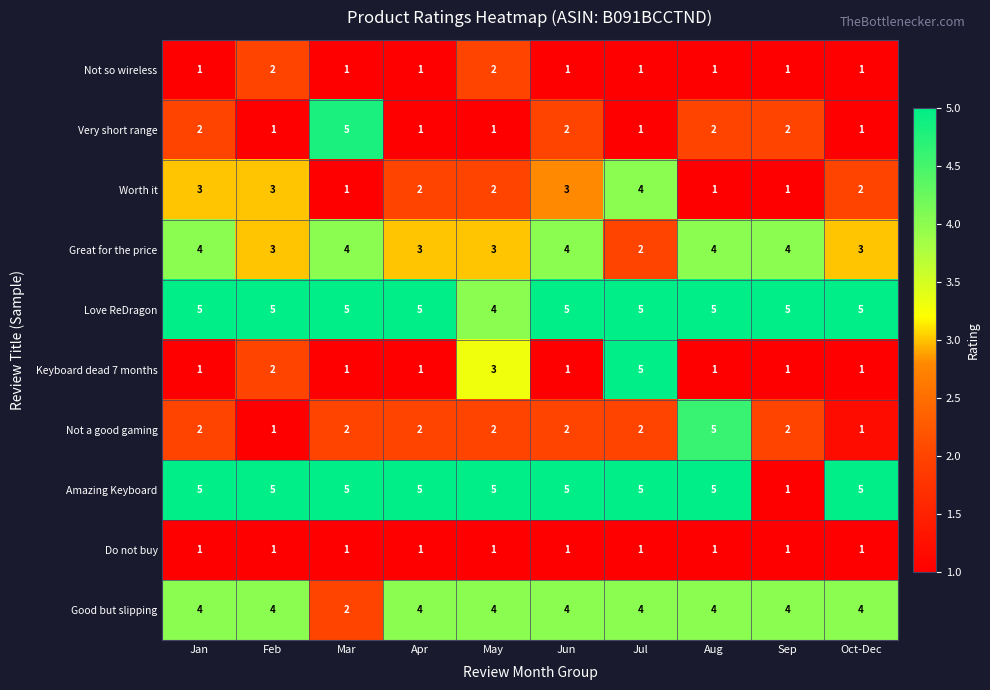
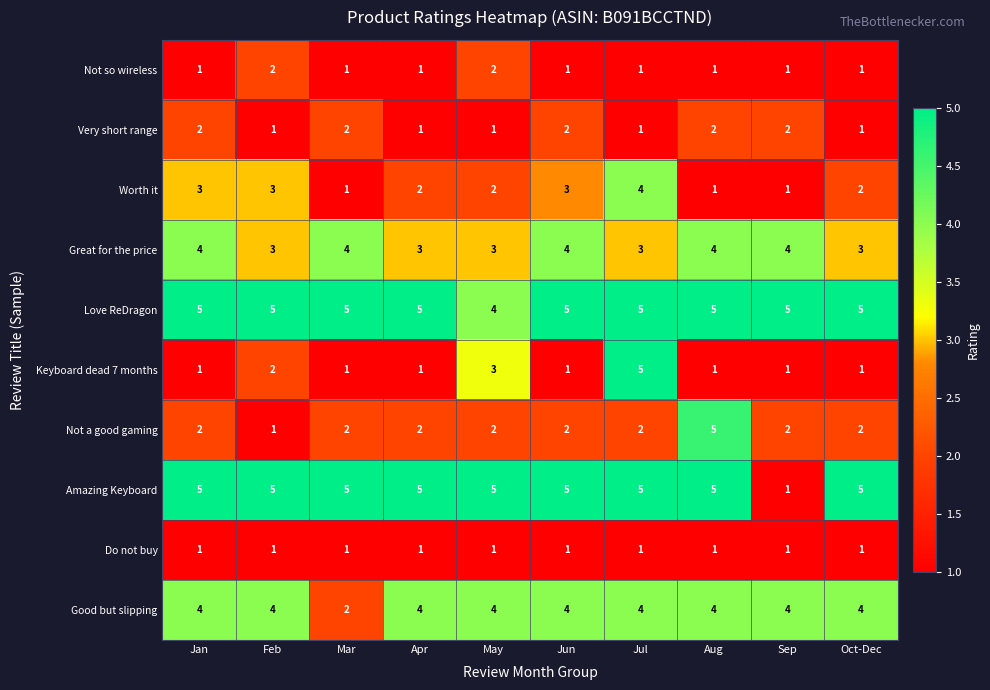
Very short range, Mar: 5 -> 2
Great for the price, Jul: 2 -> 3
Not a good gaming, Oct-Dec: 1 -> 2
